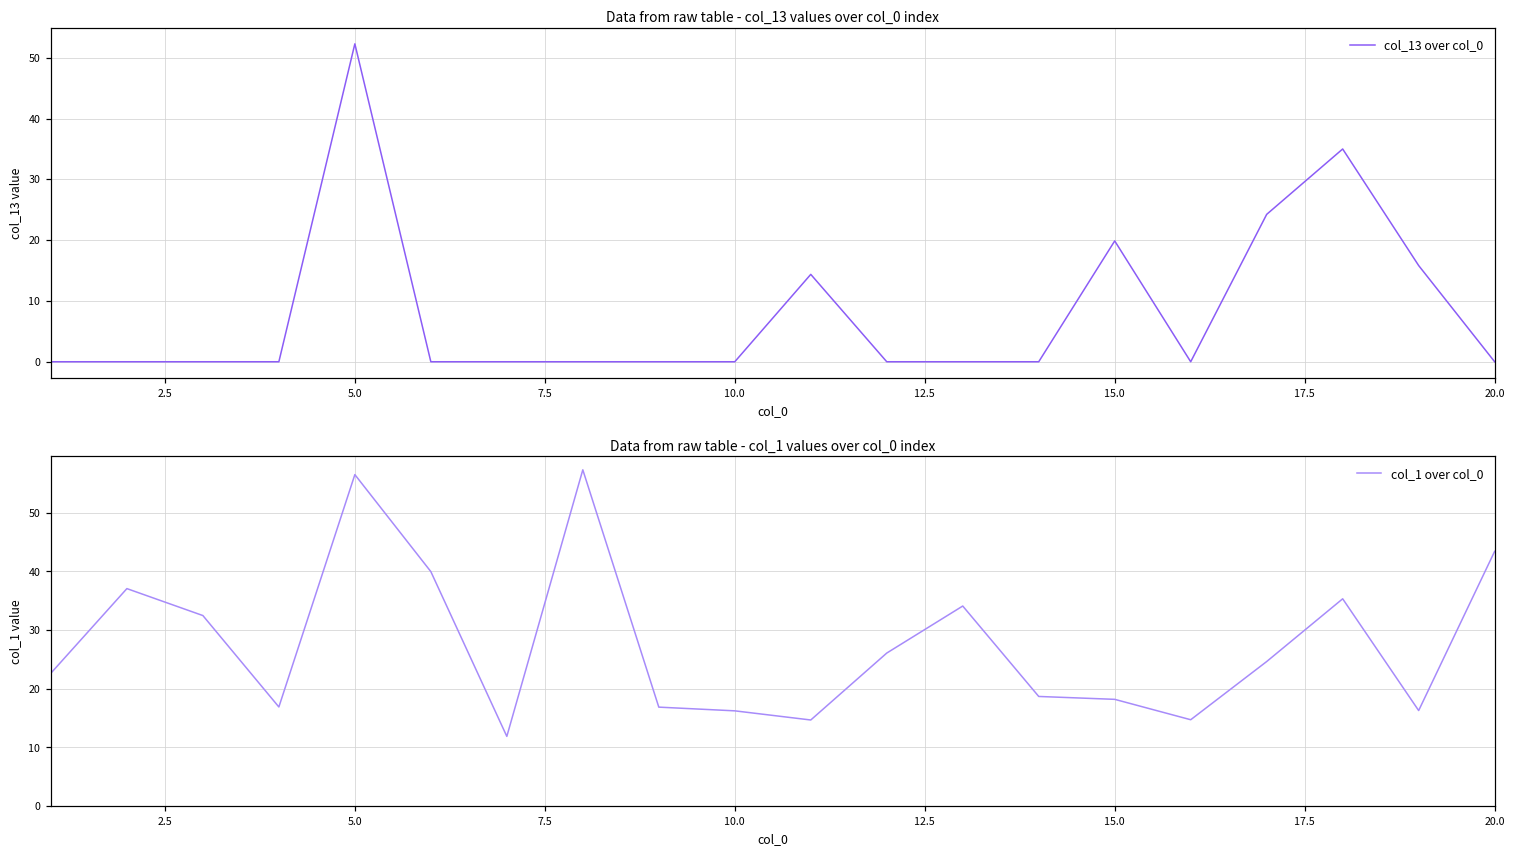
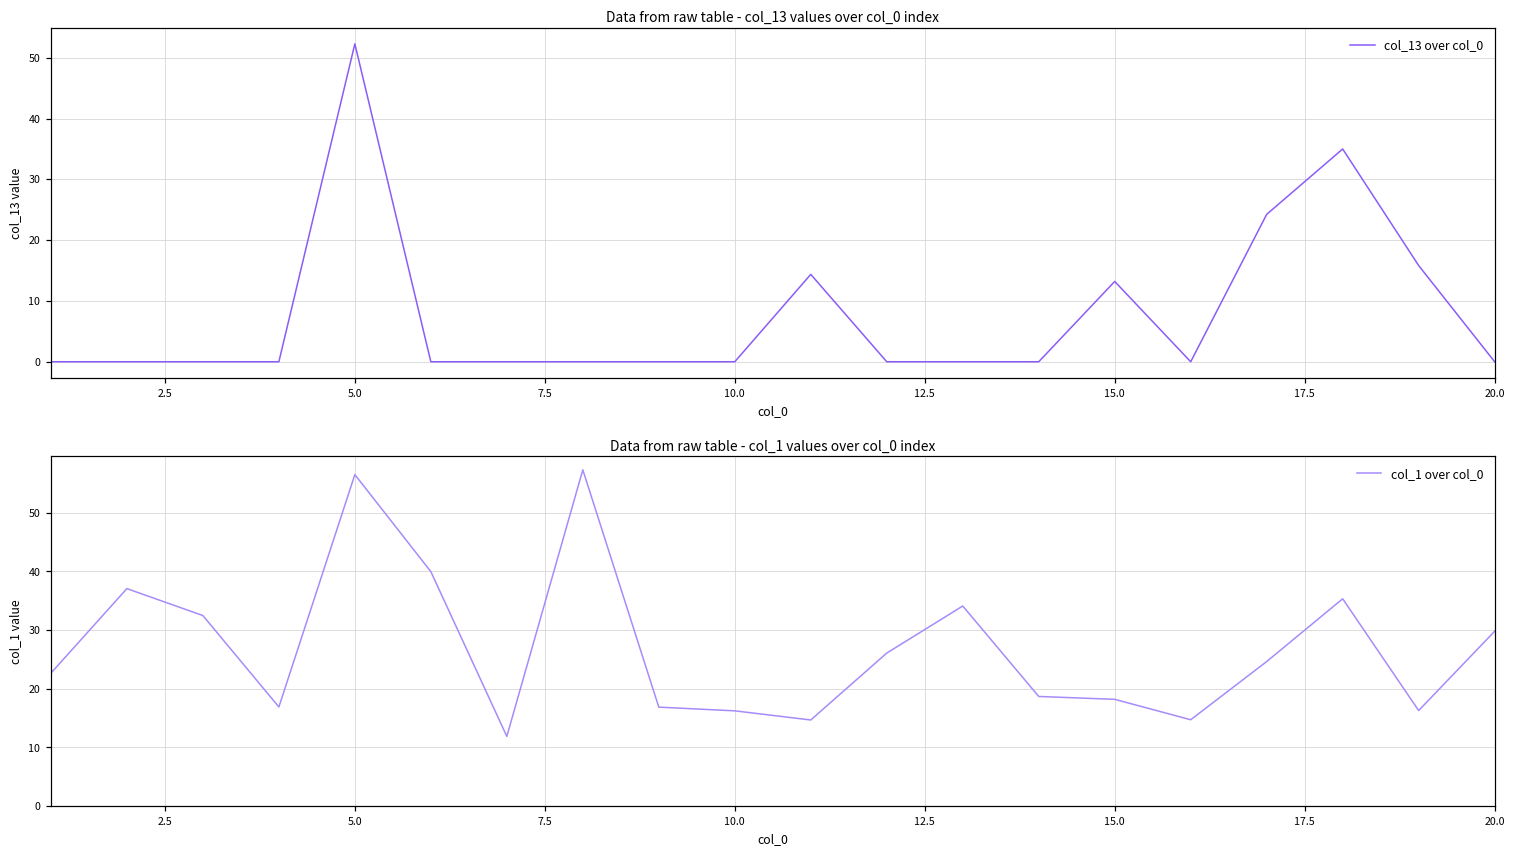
Data from raw table - col_13 values over col_0 index, 15.0: 20 -> 13
Data from raw table - col_1 values over col_0 index, 20.0: 43 -> 30
